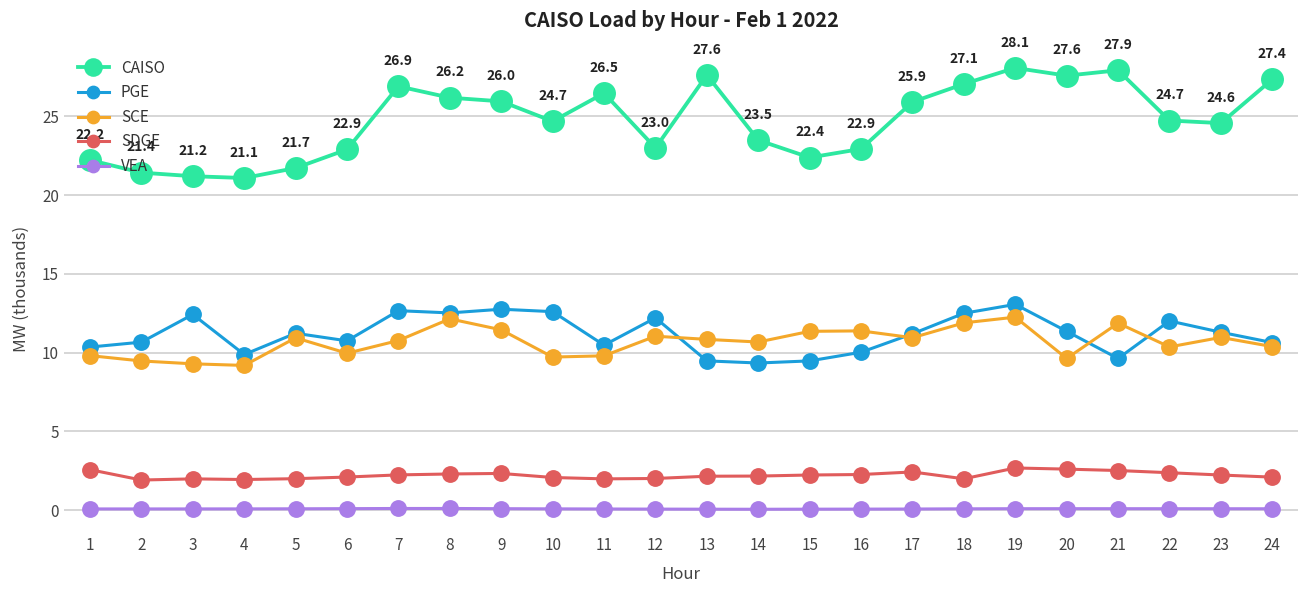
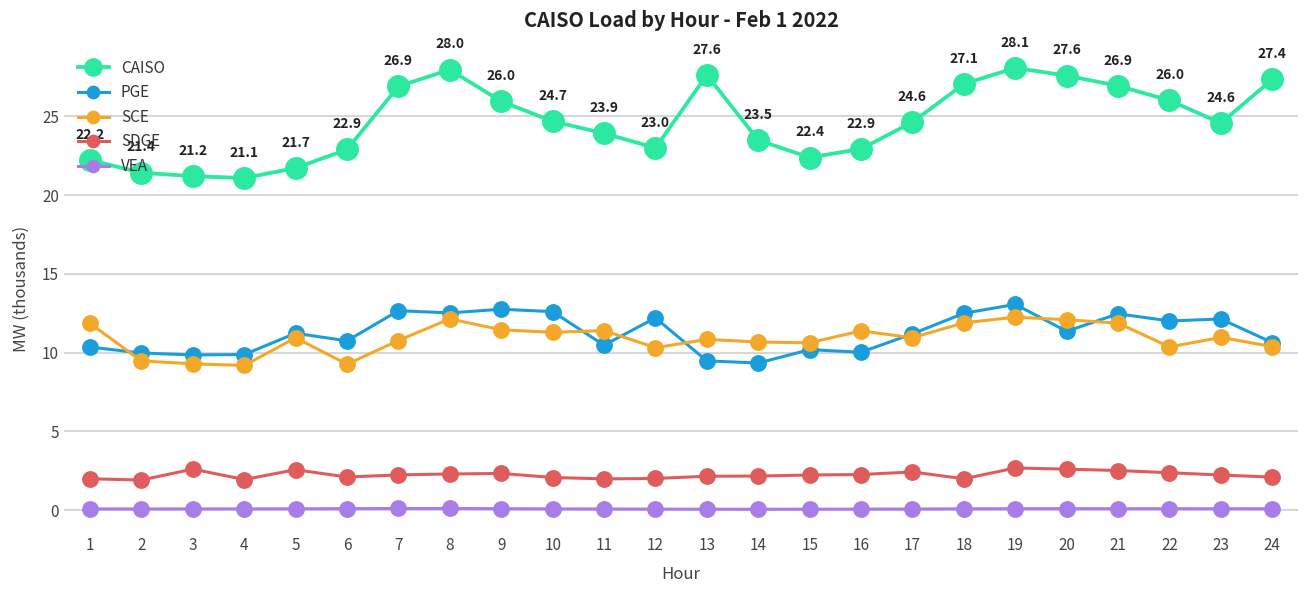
SCE, 1: 9.8 -> 11.9
SDGE, 1: 2.6 -> 2.0
PGE, 2: 10.7 -> 10.0
PGE, 3: 12.4 -> 9.9
SDGE, 3: 2.0 -> 2.6
SDGE, 5: 2.0 -> 2.6
SCE, 6: 10.0 -> 9.3
CAISO, 8: 26.2 -> 28.0
SCE, 10: 9.7 -> 11.3
CAISO, 11: 26.5 -> 23.9
SCE, 11: 9.8 -> 11.4
SCE, 12: 11.0 -> 10.3
PGE, 15: 9.5 -> 10.2
SCE, 15: 11.4 -> 10.6
CAISO, 17: 25.9 -> 24.6
SCE, 20: 9.6 -> 12.1
CAISO, 21: 27.9 -> 26.9
PGE, 21: 9.6 -> 12.5
CAISO, 22: 24.7 -> 26.0
PGE, 23: 11.3 -> 12.1
